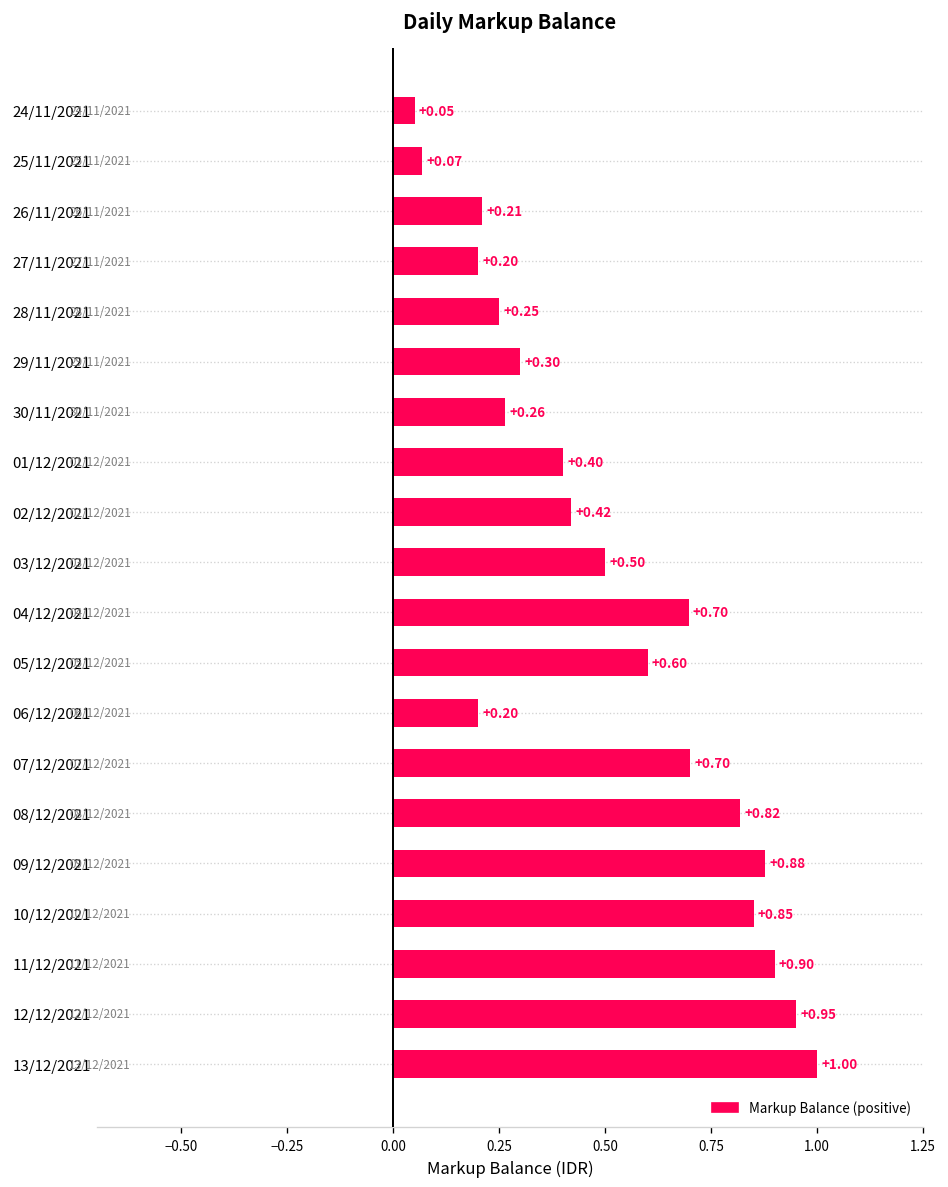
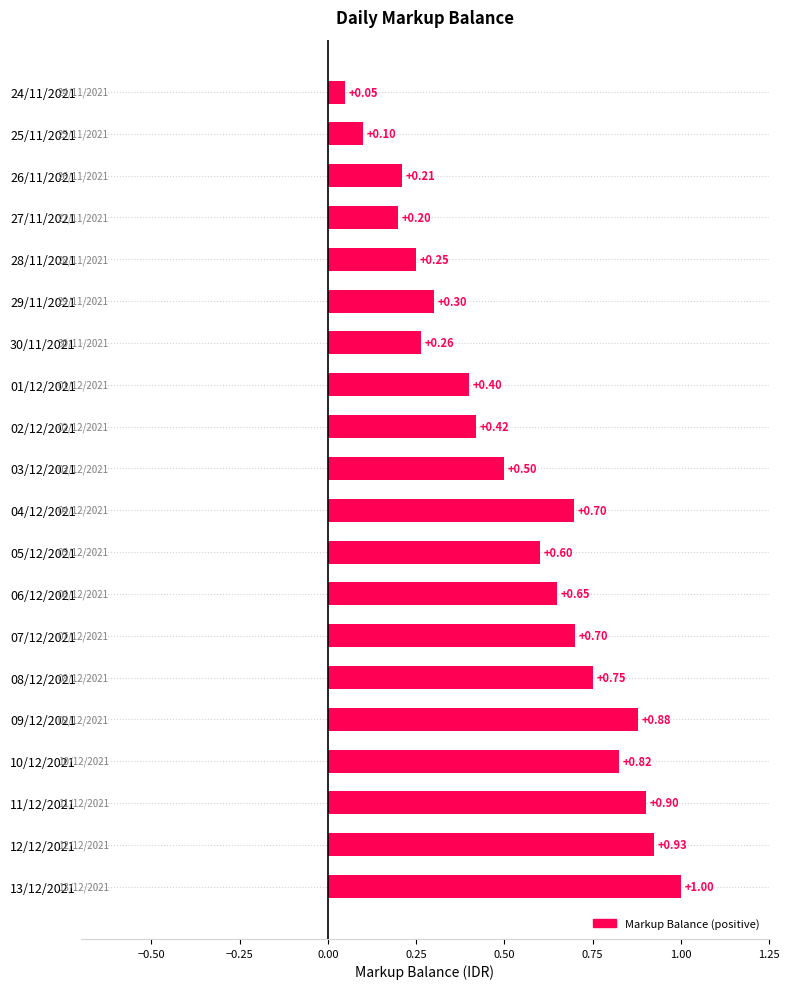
25/11/2021: +0.07 -> +0.10
06/12/2021: +0.20 -> +0.65
08/12/2021: +0.82 -> +0.75
10/12/2021: +0.85 -> +0.82
12/12/2021: +0.95 -> +0.93
